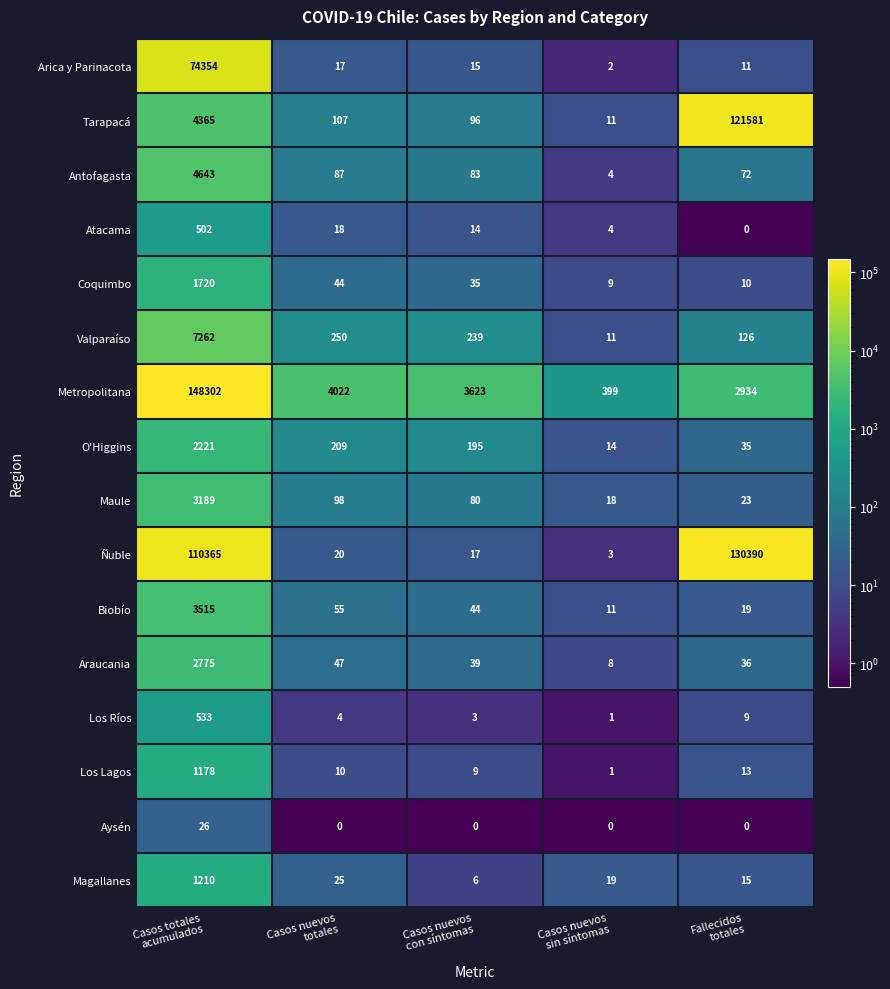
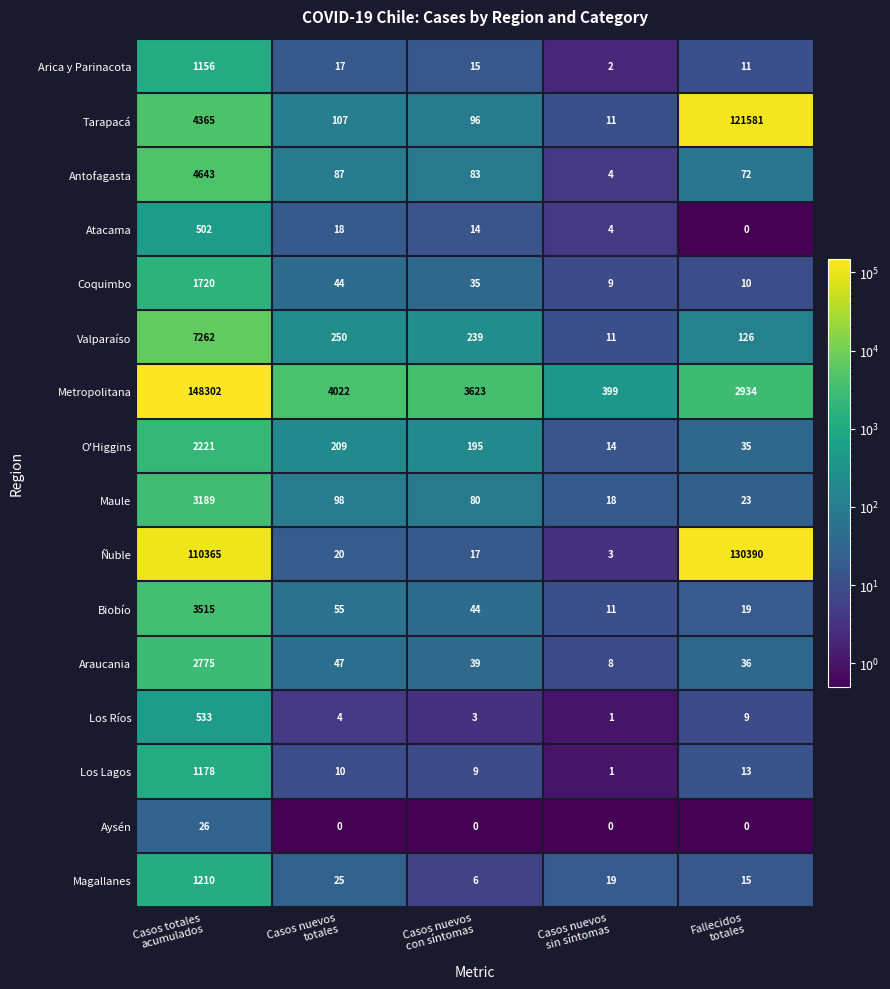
Arica y Parinacota, Casos totales acumulados: 74354 -> 1156
